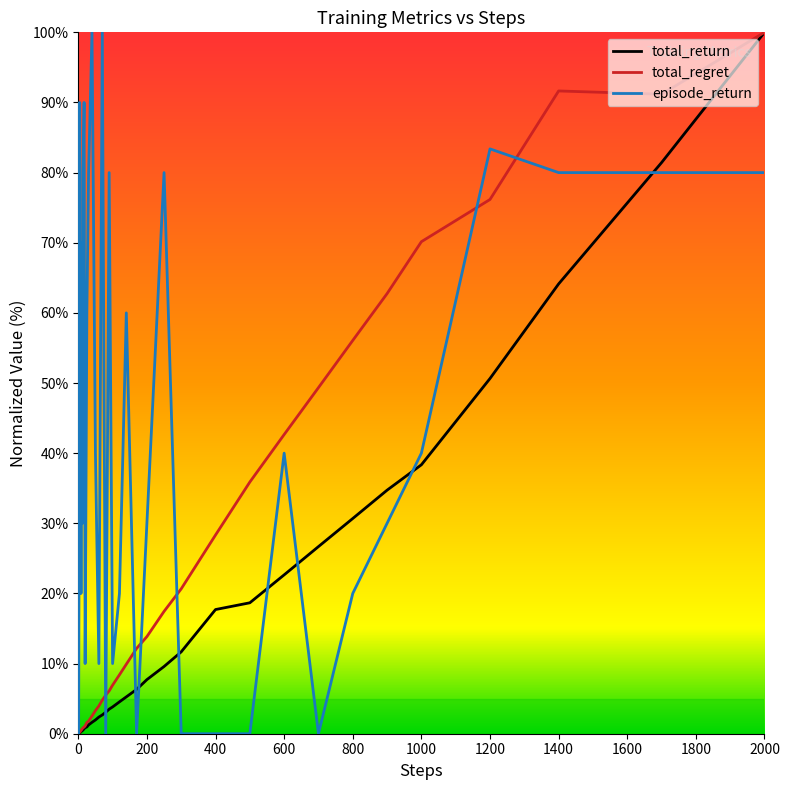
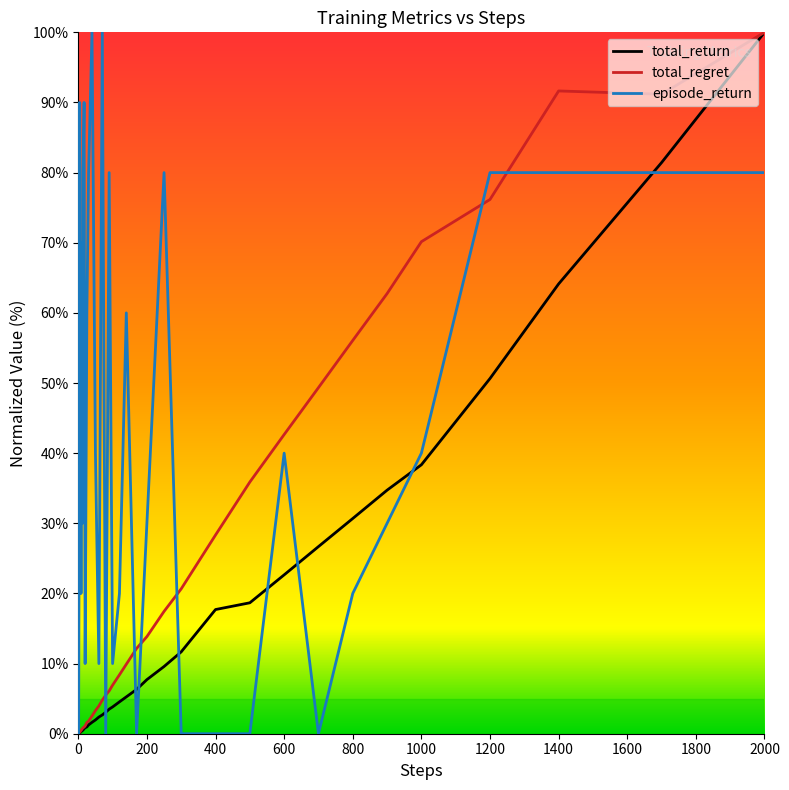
episode_return, 1200: 83% -> 80%
